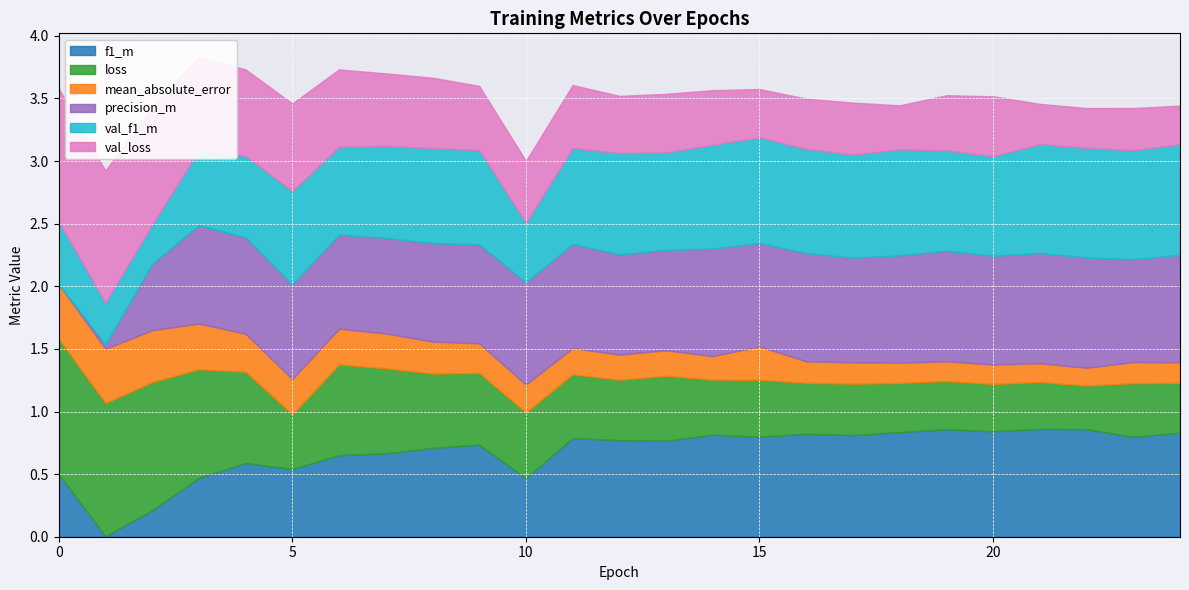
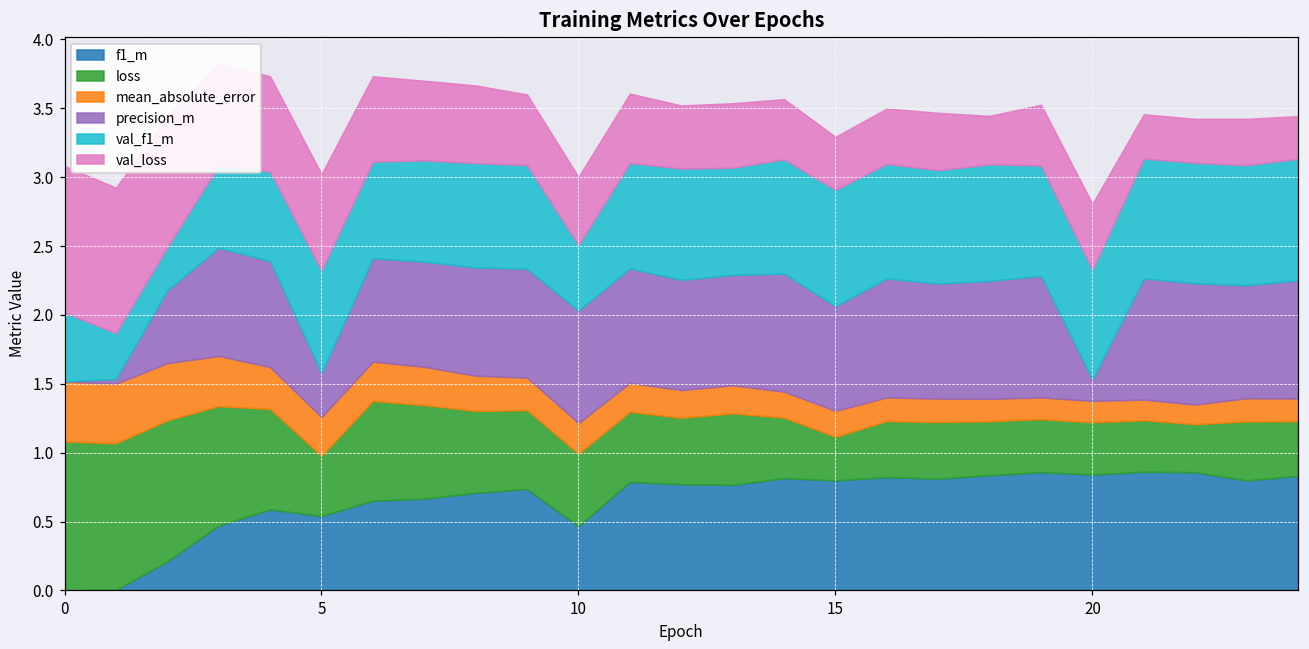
f1_m, 0: 0.5 -> 0.0
precision_m, 5: 0.76 -> 0.32
loss, 15: 0.46 -> 0.32
mean_absolute_error, 15: 0.27 -> 0.19
precision_m, 15: 0.83 -> 0.76
precision_m, 20: 0.87 -> 0.16
